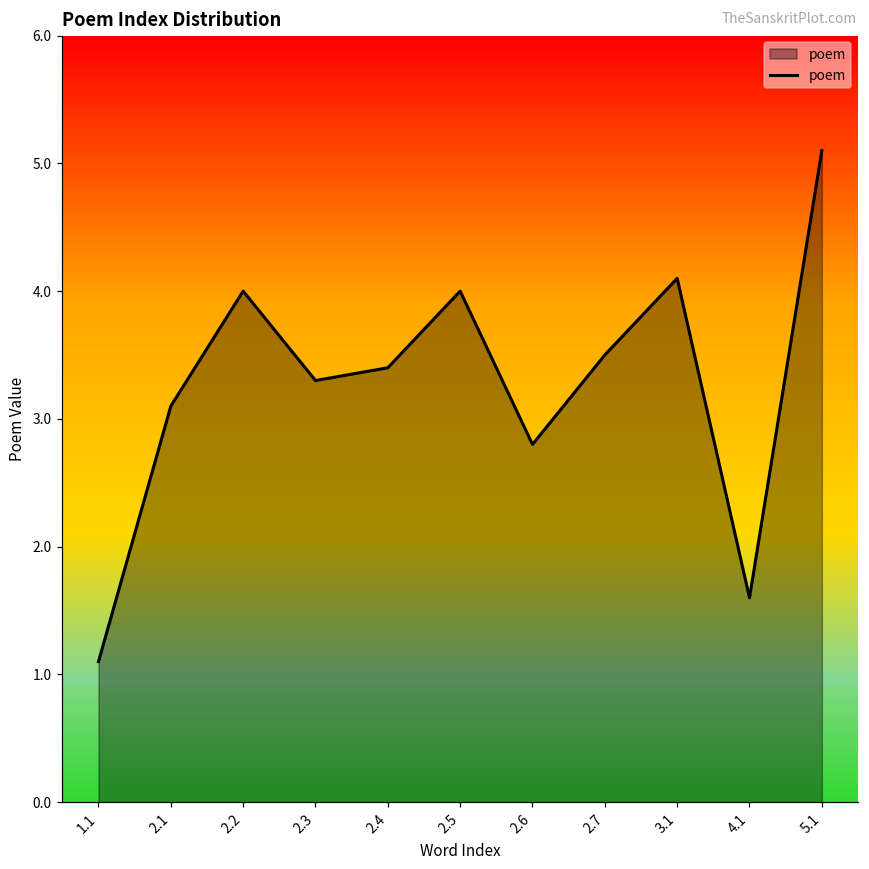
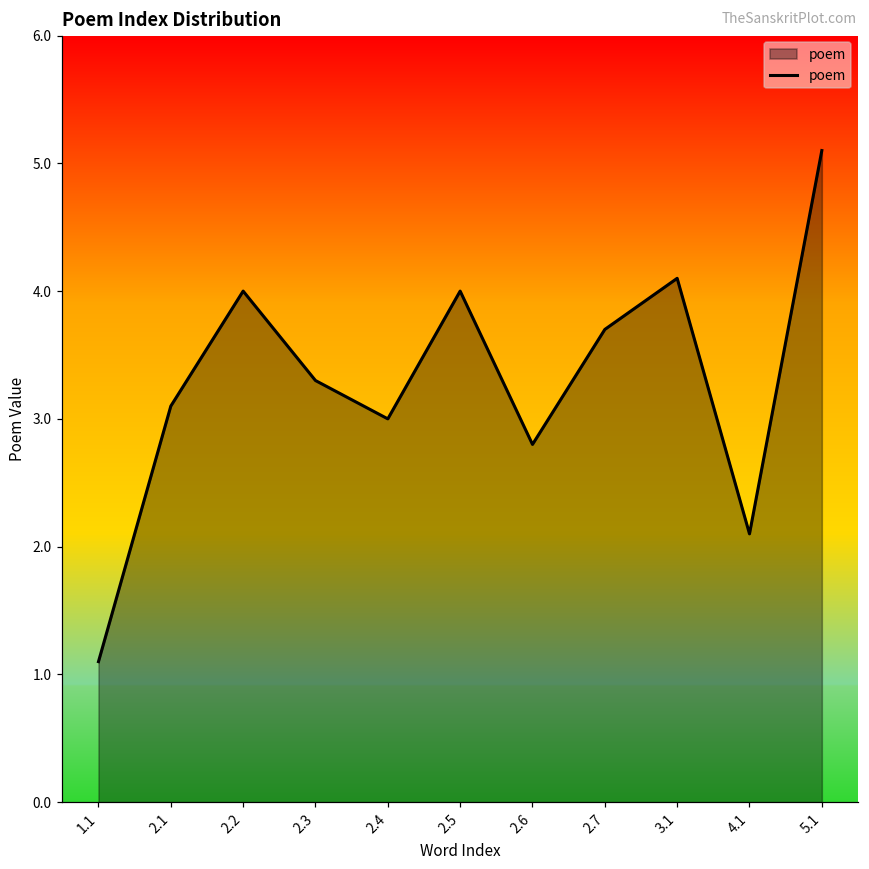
2.4: 3.4 -> 3.0
2.7: 3.5 -> 3.7
4.1: 1.6 -> 2.1
